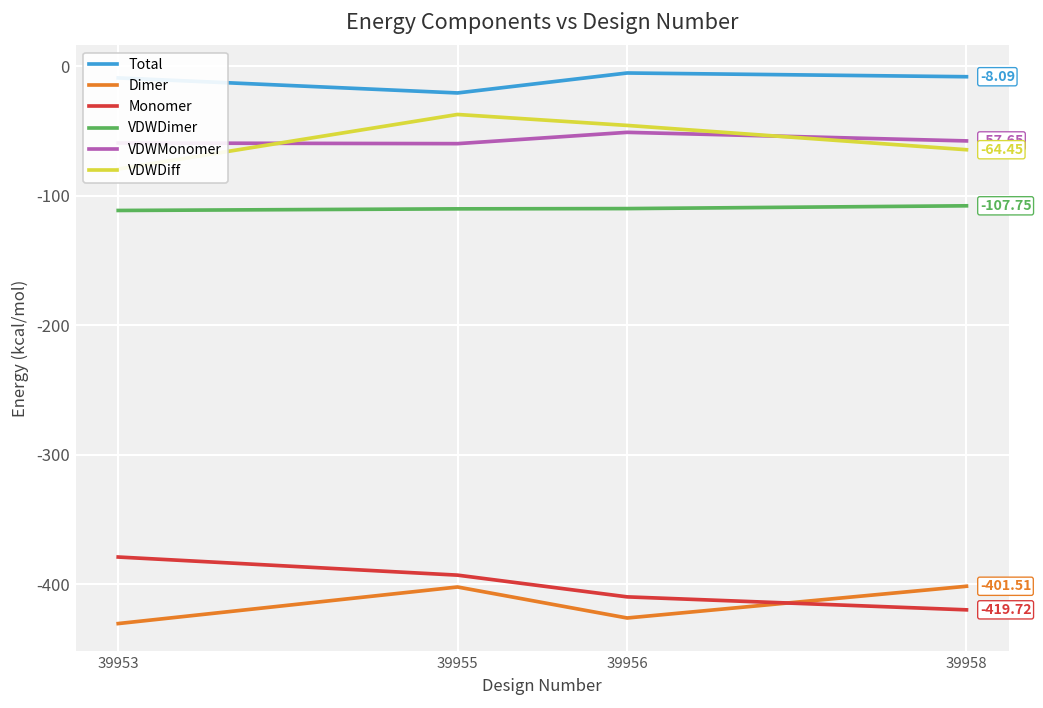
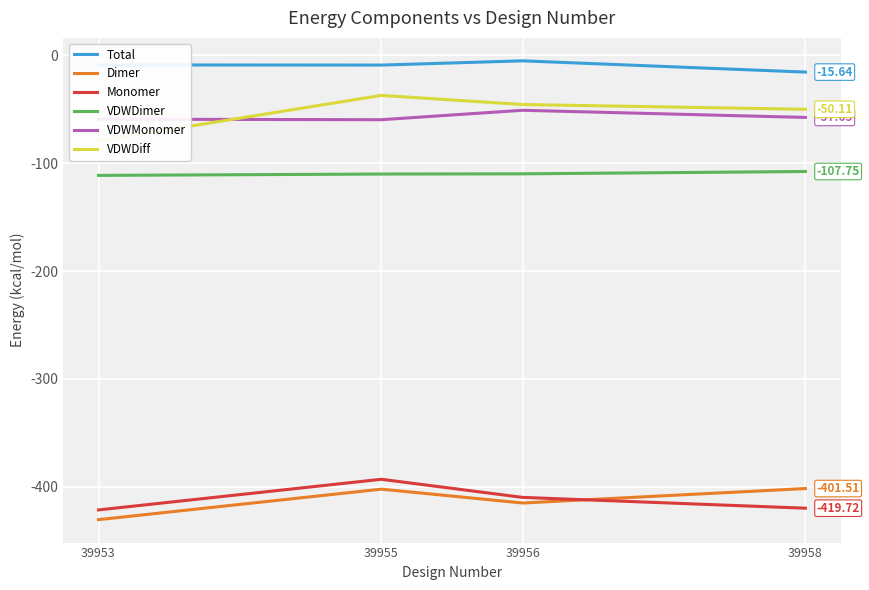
Monomer, 39953: -379 -> -421
Total, 39955: -21 -> -9
Dimer, 39956: -426 -> -415
Total, 39958: -8.09 -> -15.64
VDWDiff, 39958: -64.45 -> -50.11
